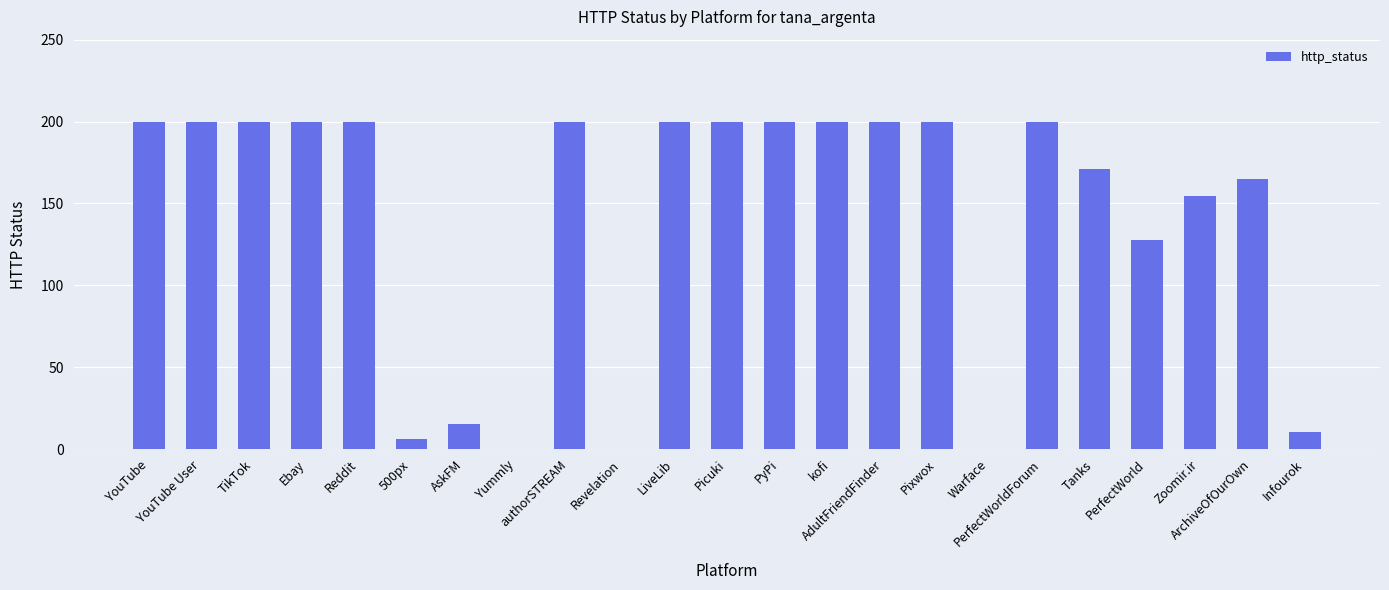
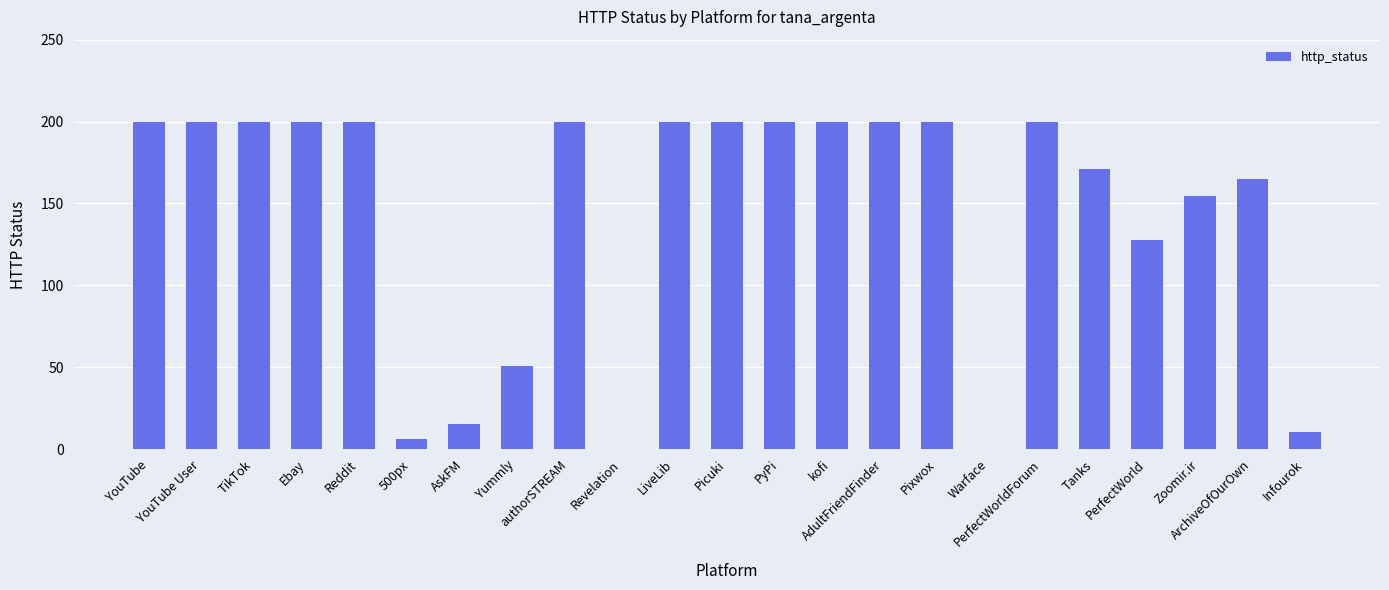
Yummly: 0 -> 51
